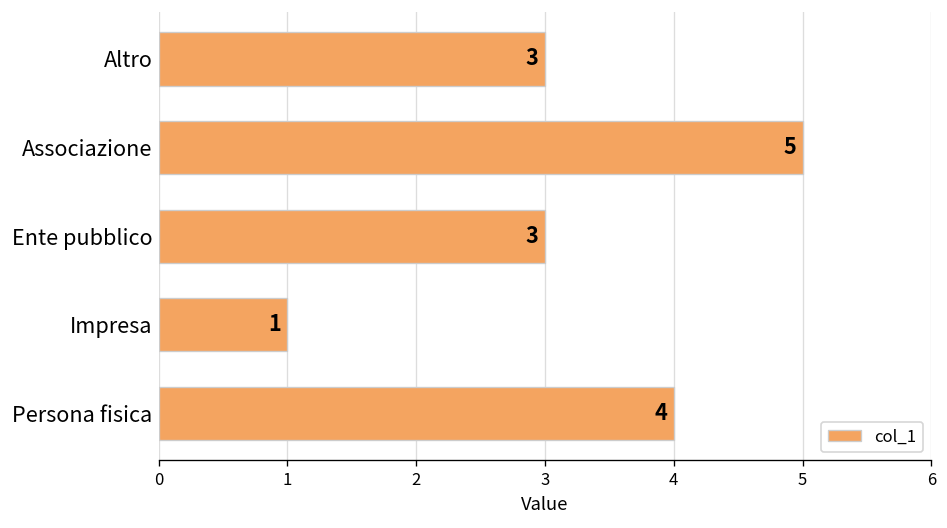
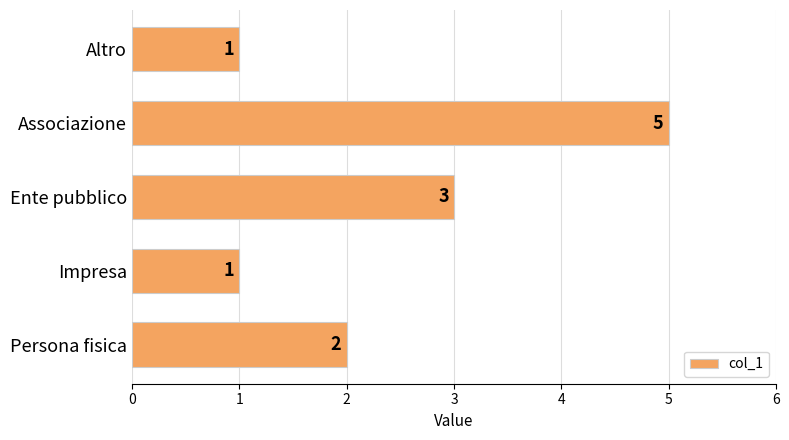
Altro: 3 -> 1
Persona fisica: 4 -> 2
